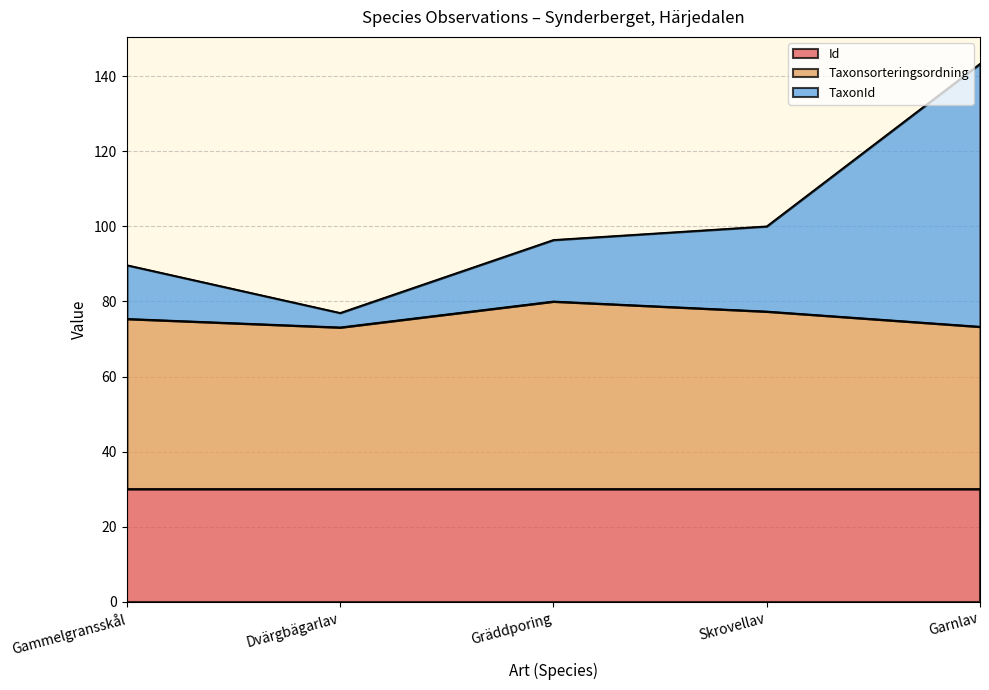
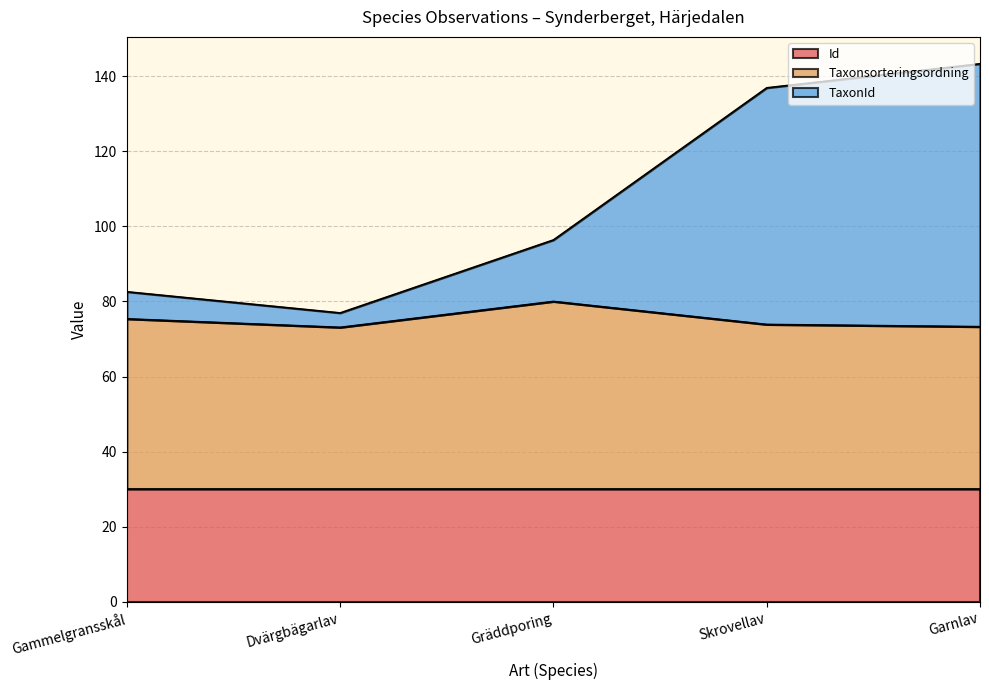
TaxonId, Gammelgransskål: 14 -> 7
Taxonsorteringsordning, Skrovellav: 47 -> 44
TaxonId, Skrovellav: 23 -> 63
